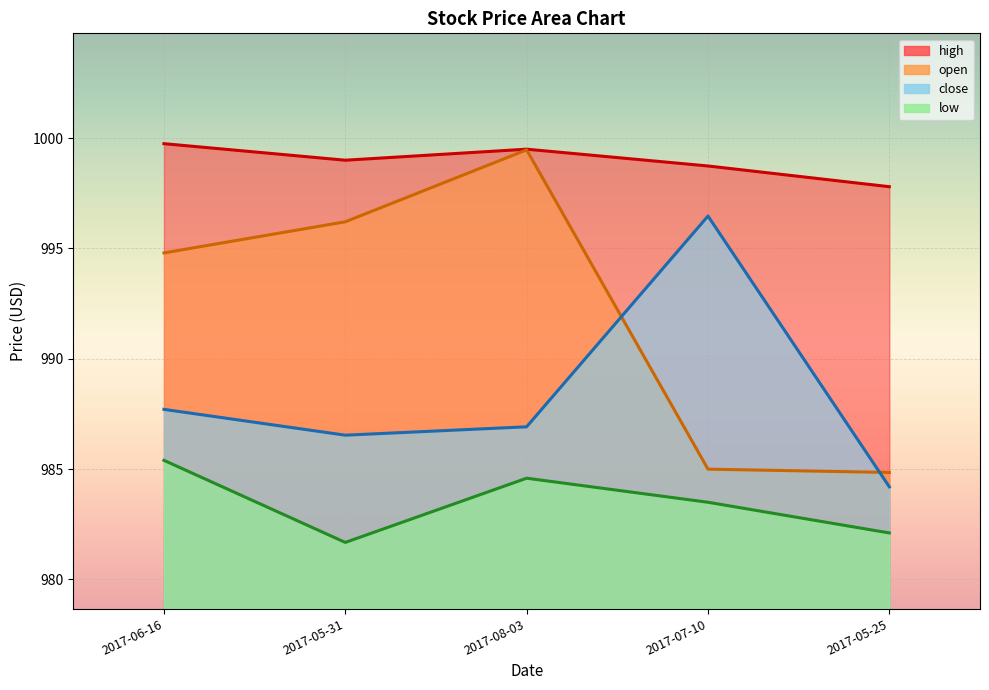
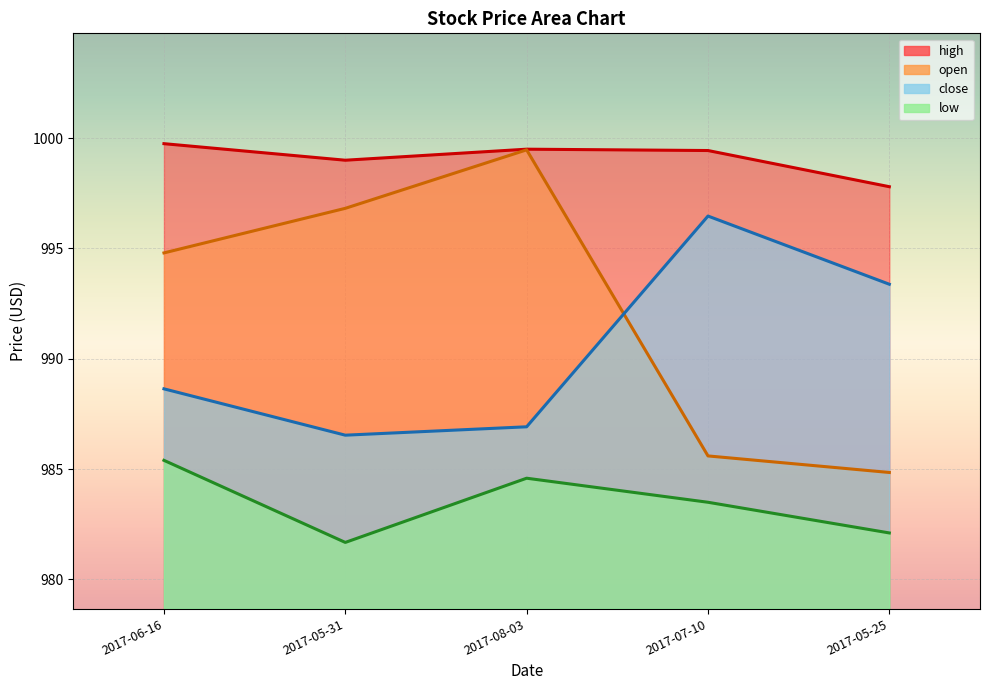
close, 2017-06-16: 987.7 -> 988.6
open, 2017-05-31: 996.2 -> 996.8
high, 2017-07-10: 998.7 -> 999.4
open, 2017-07-10: 985.0 -> 985.6
close, 2017-05-25: 984.2 -> 993.4
